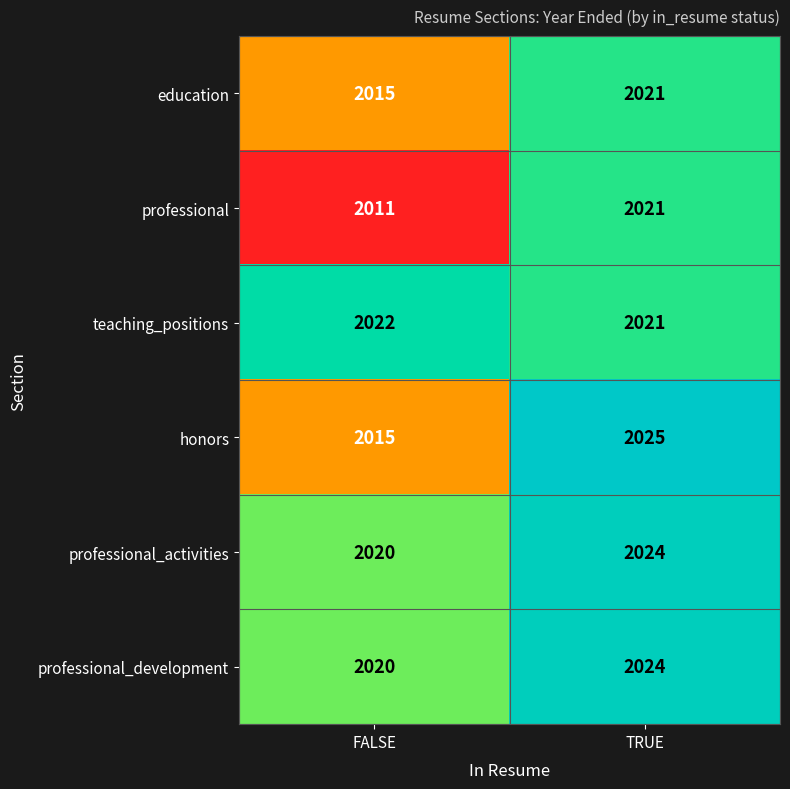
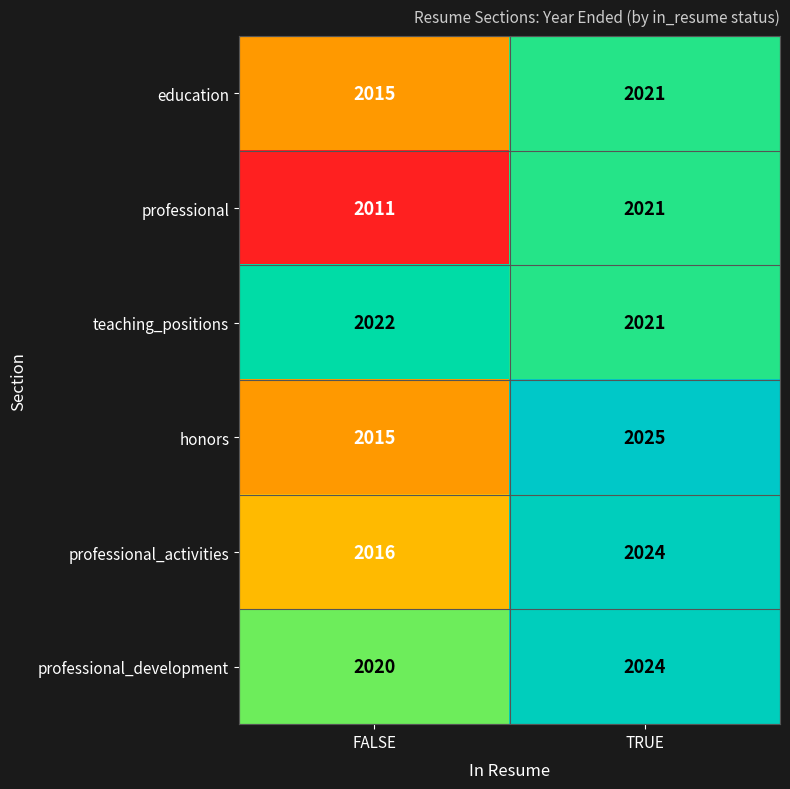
professional_activities, FALSE: 2020 -> 2016
